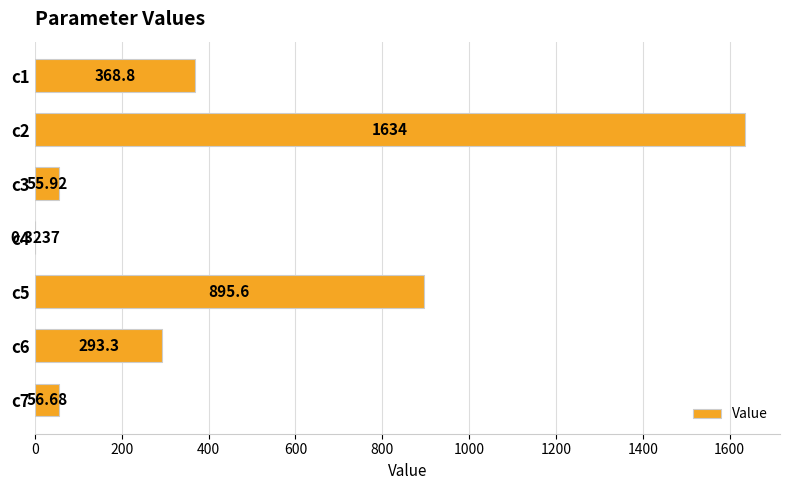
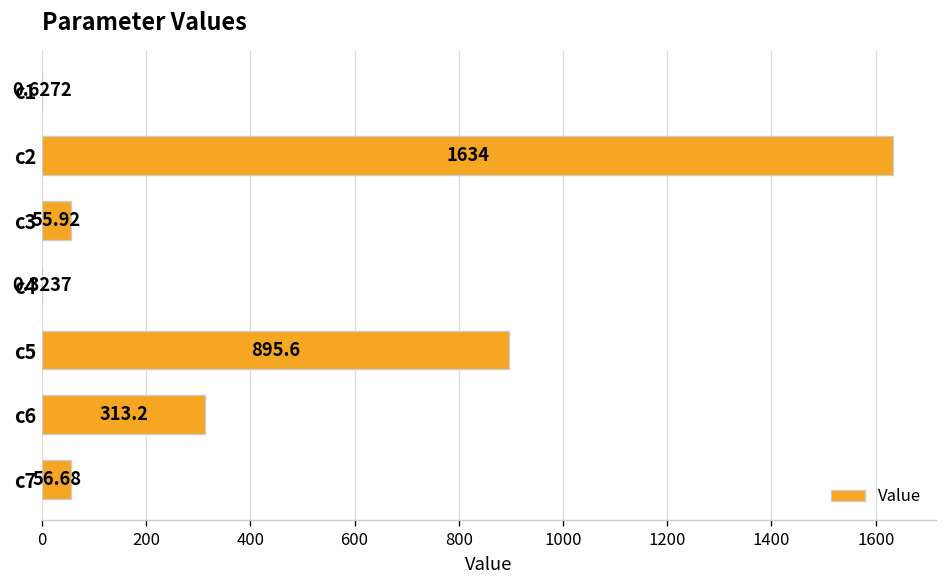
c1: 368.8 -> 0.6272
c6: 293.3 -> 313.2
